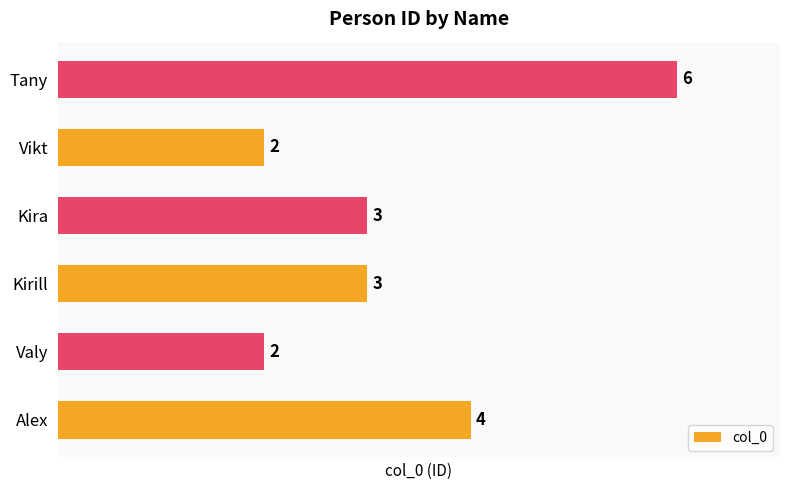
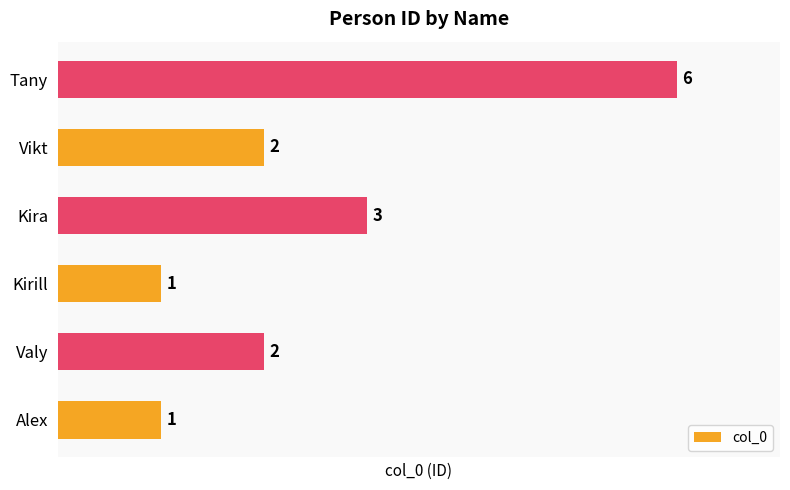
Kirill: 3 -> 1
Alex: 4 -> 1
